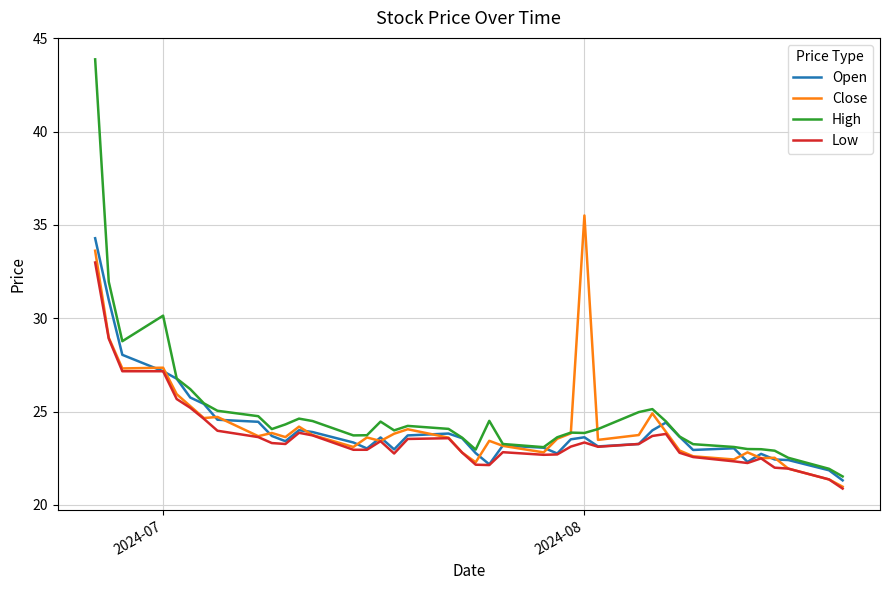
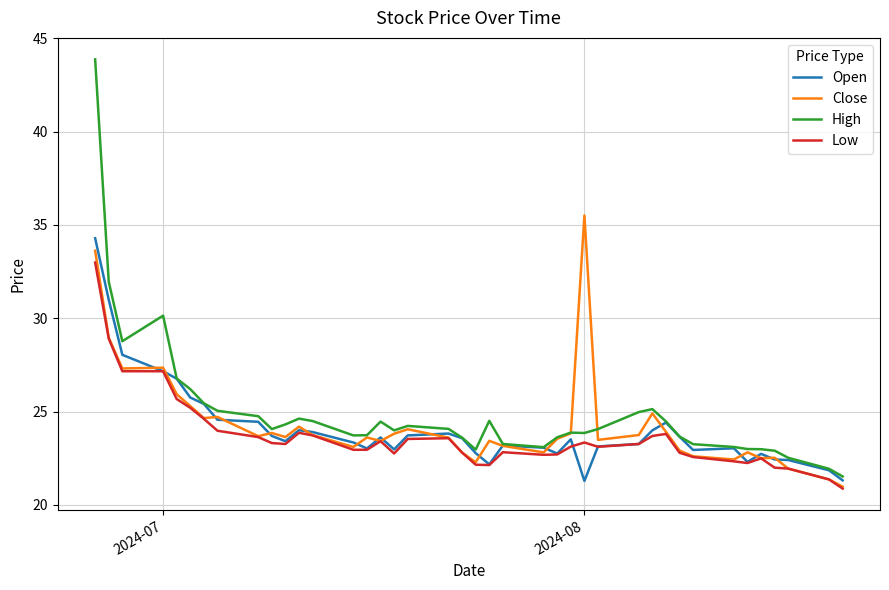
Open, 2024-08: 23.6 -> 21.3
